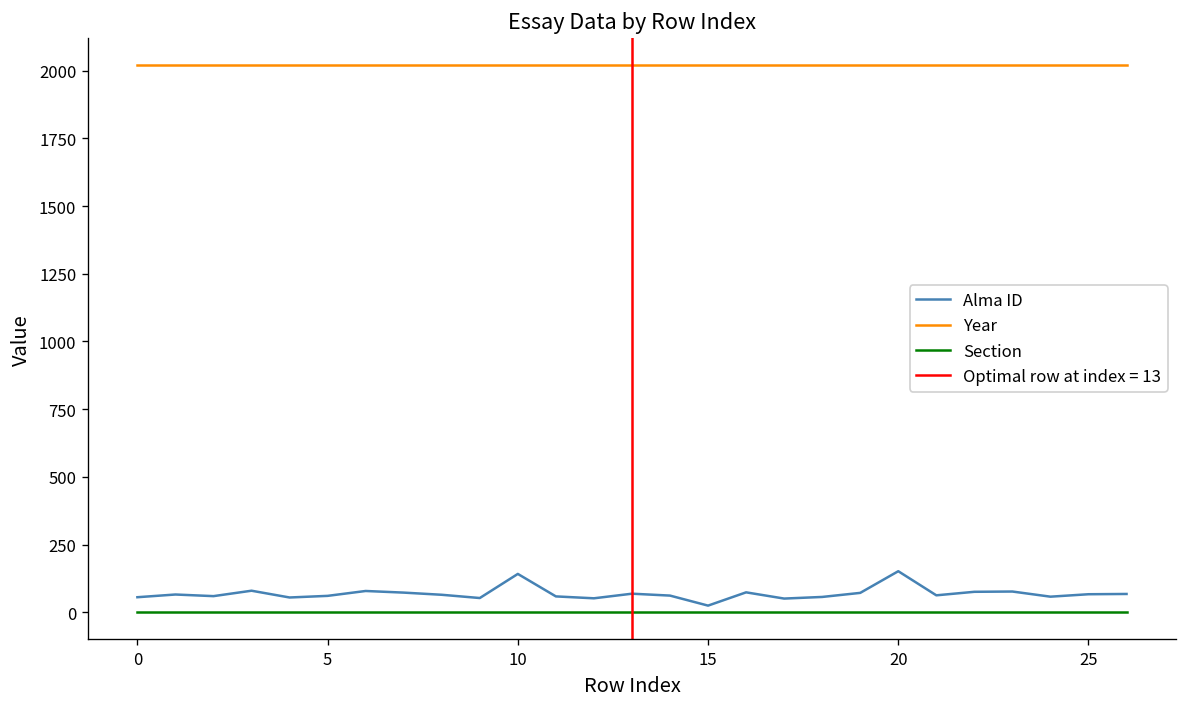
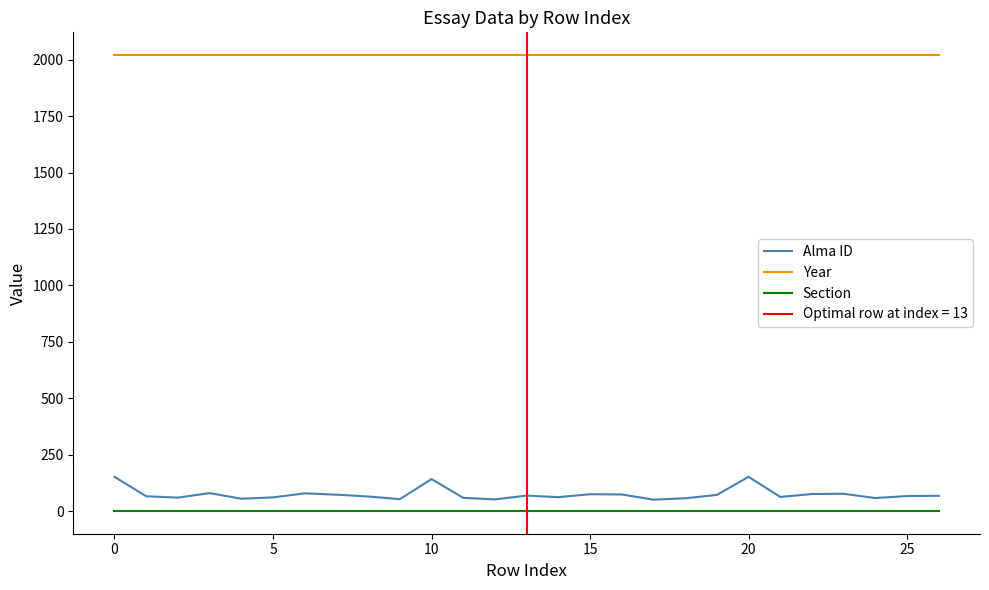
Alma ID, 0: 60 -> 150
Alma ID, 15: 30 -> 80
